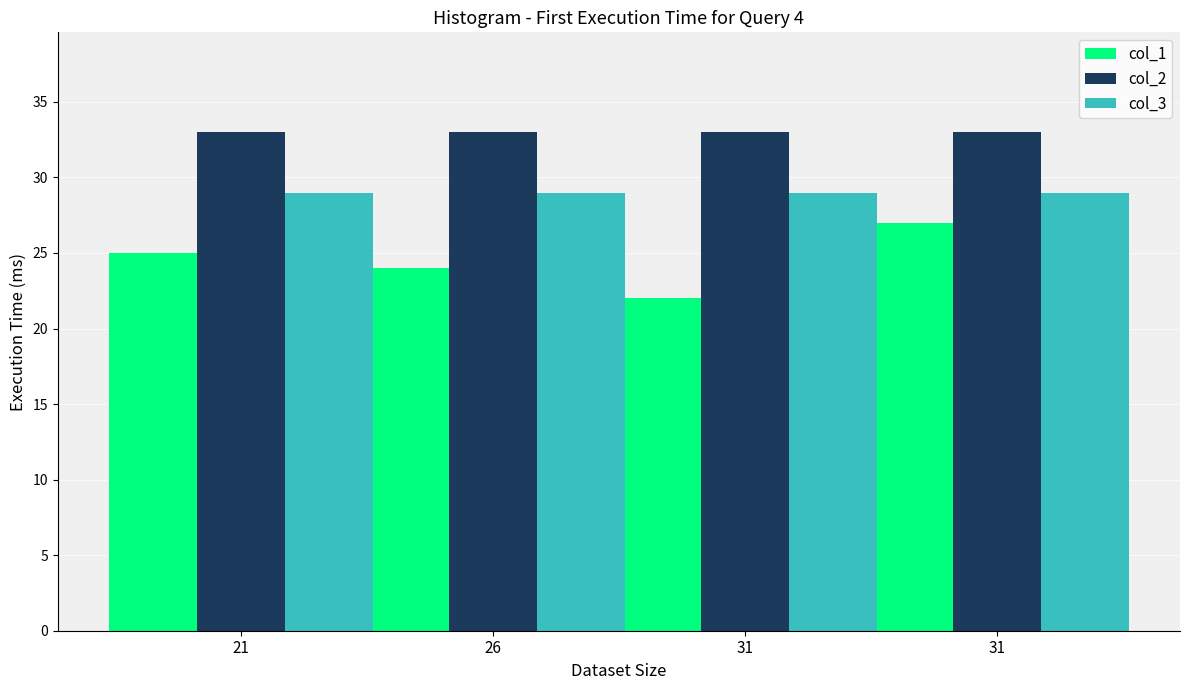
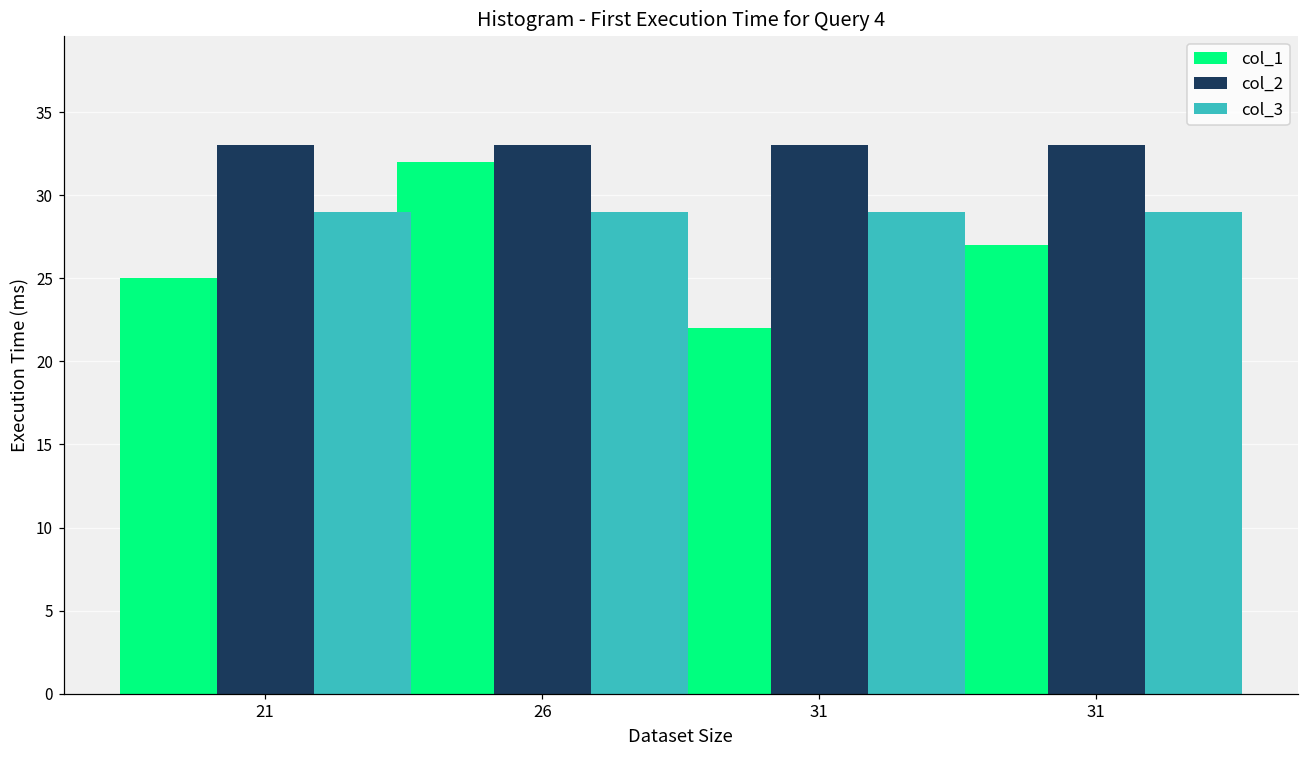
col_1, 26: 24 -> 32
